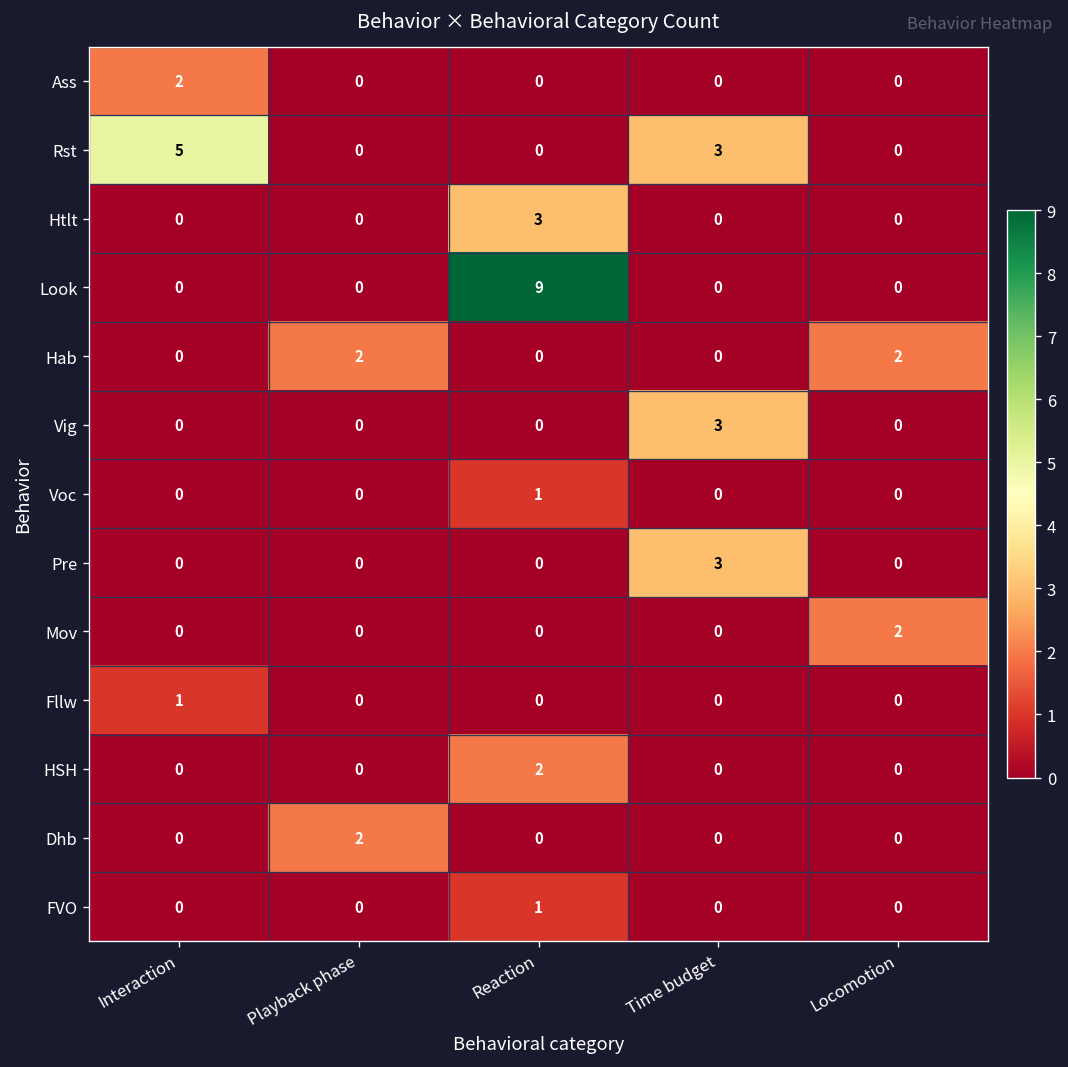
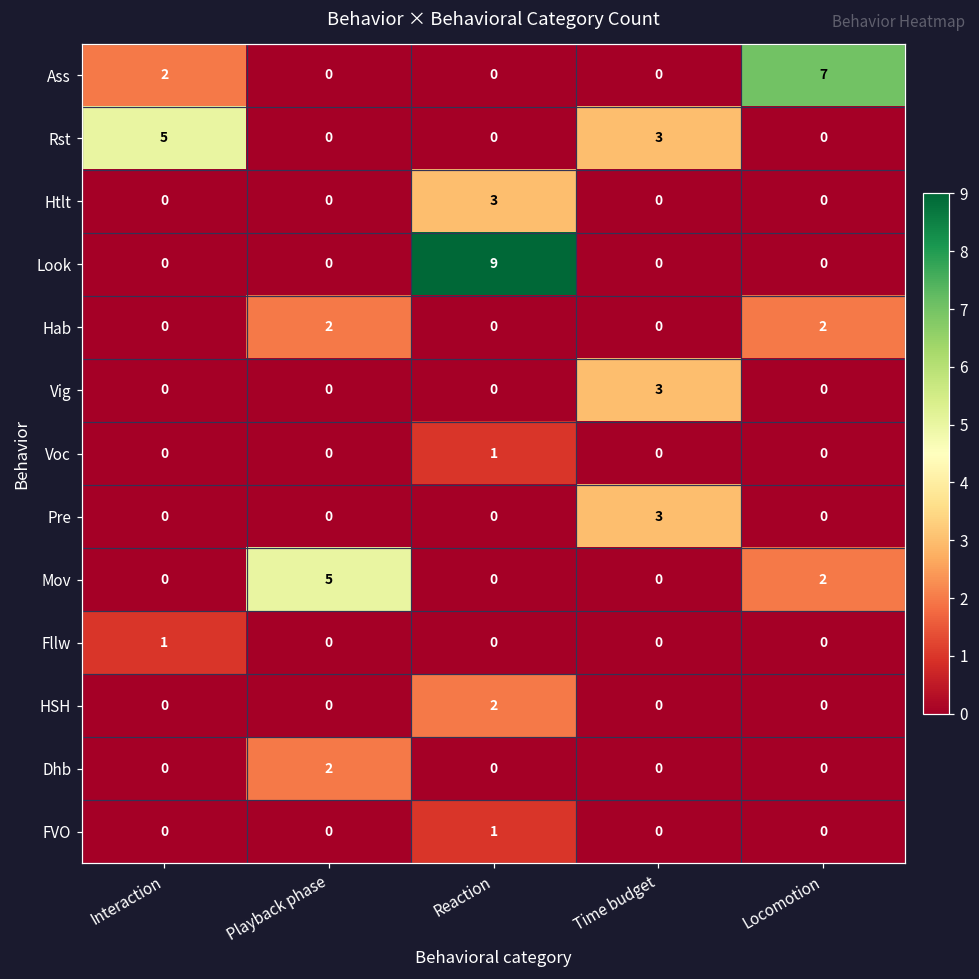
Ass, Locomotion: 0 -> 7
Mov, Playback phase: 0 -> 5
